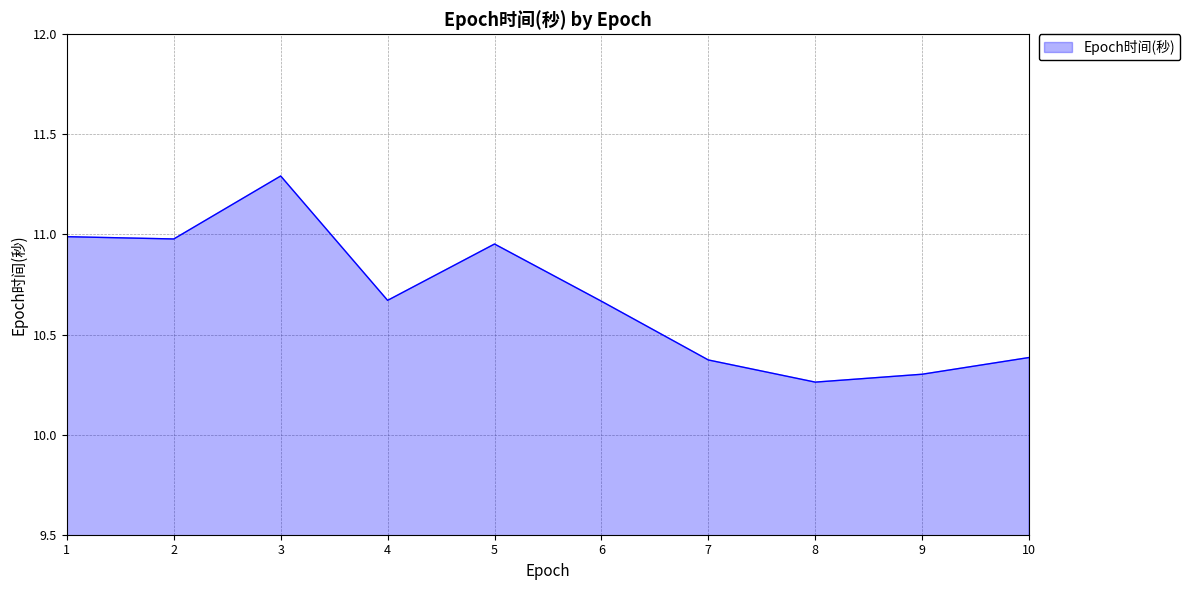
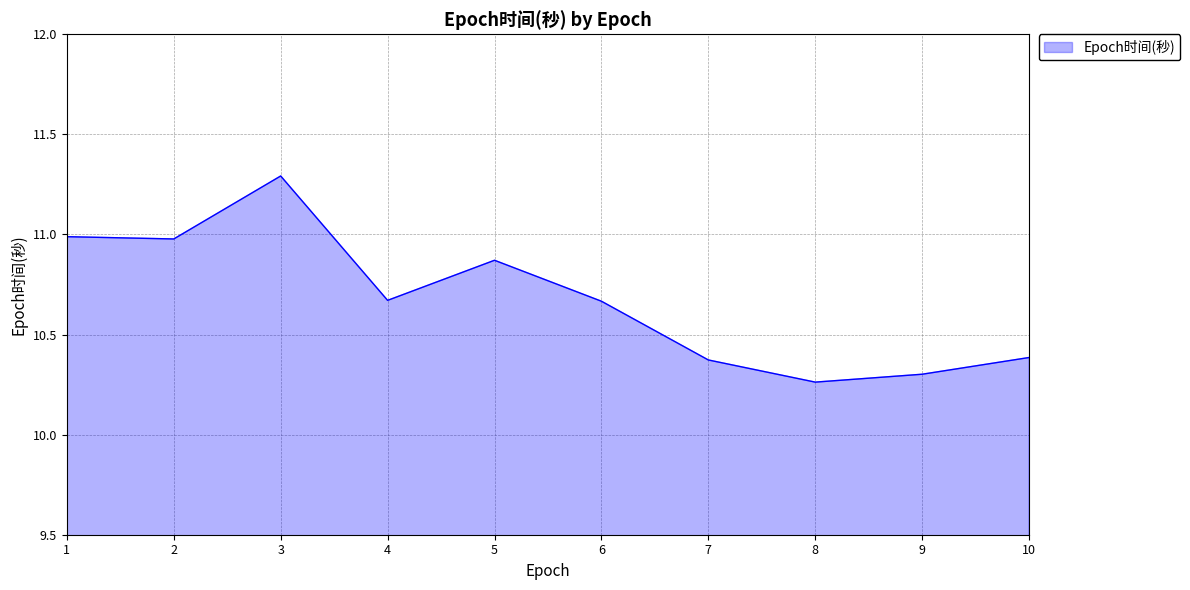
5: 10.95 -> 10.87
